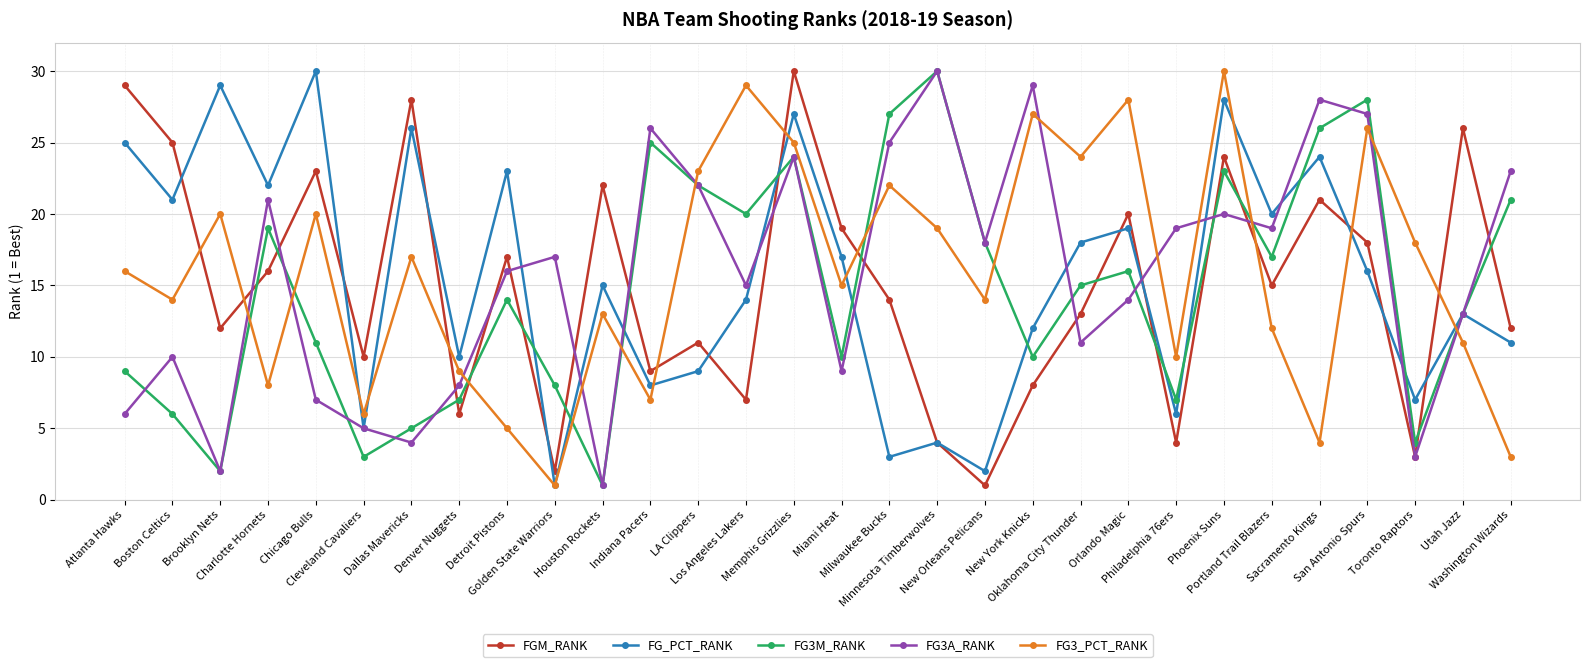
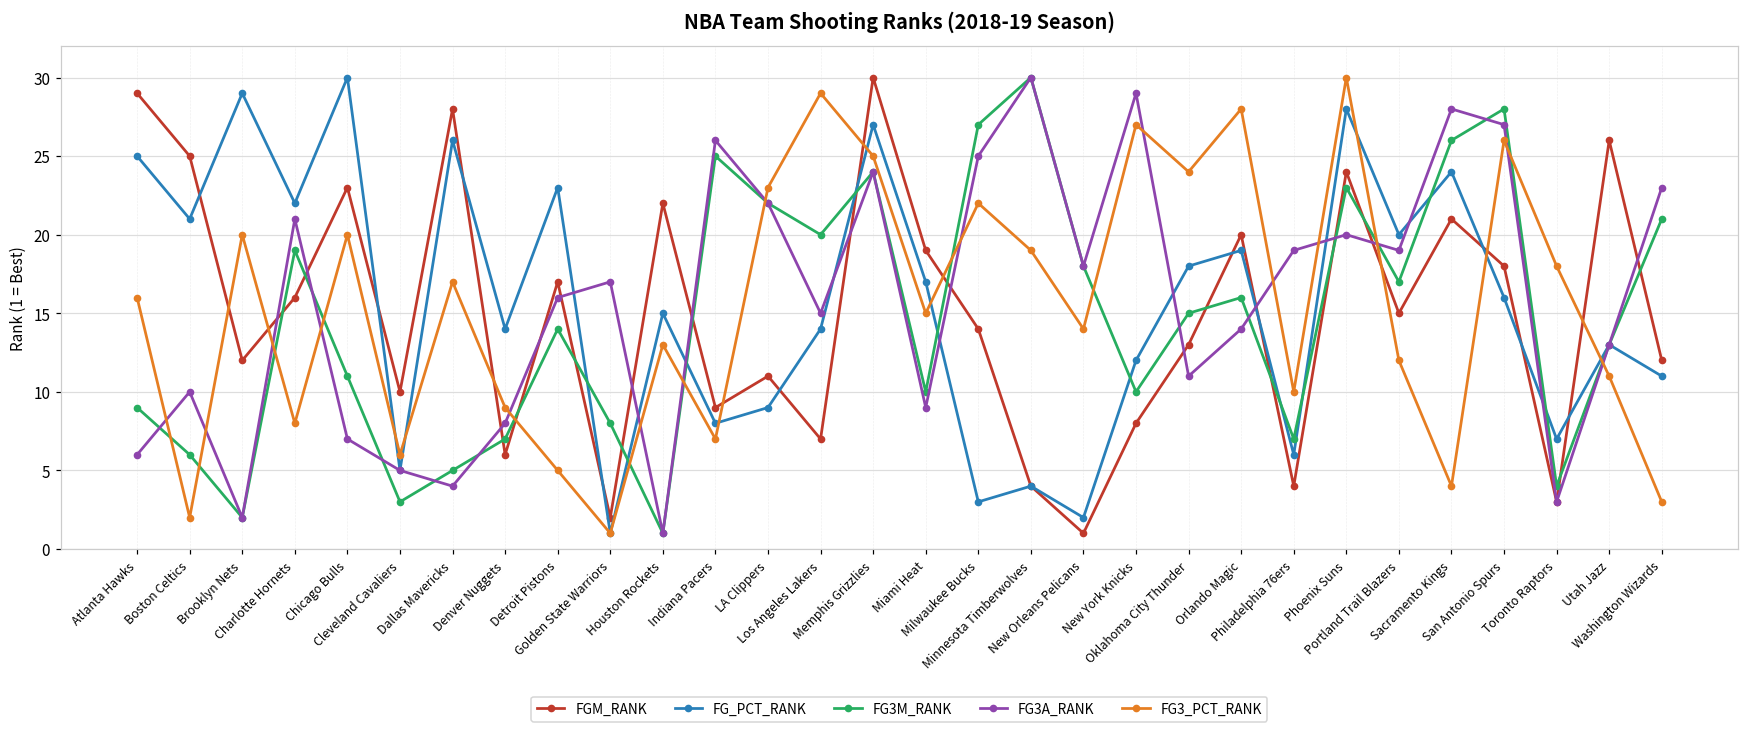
FG3_PCT_RANK, Boston Celtics: 14 -> 2
FG_PCT_RANK, Denver Nuggets: 10 -> 14
